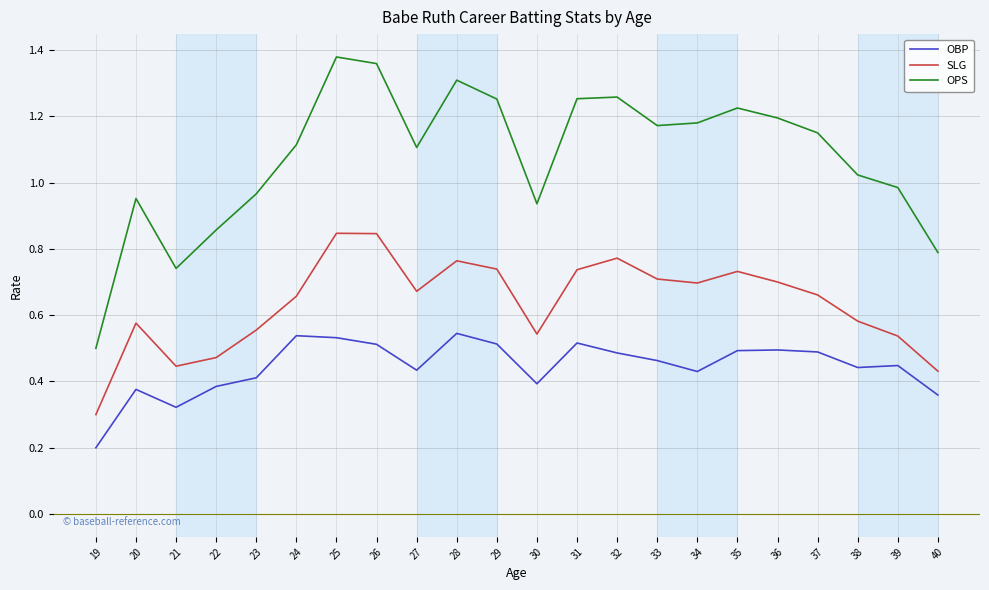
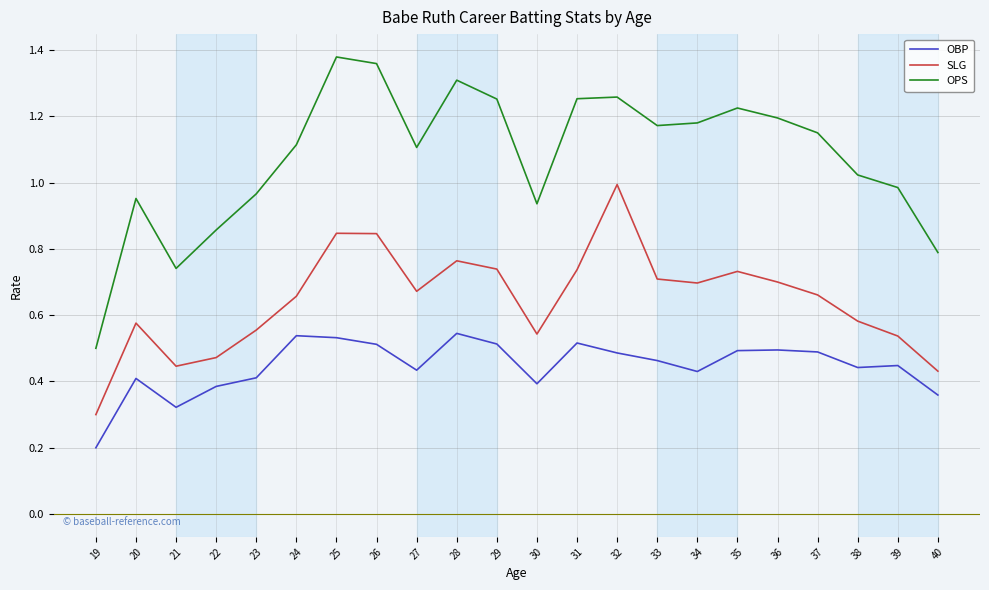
OBP, 20: 0.38 -> 0.41
SLG, 32: 0.77 -> 0.99
